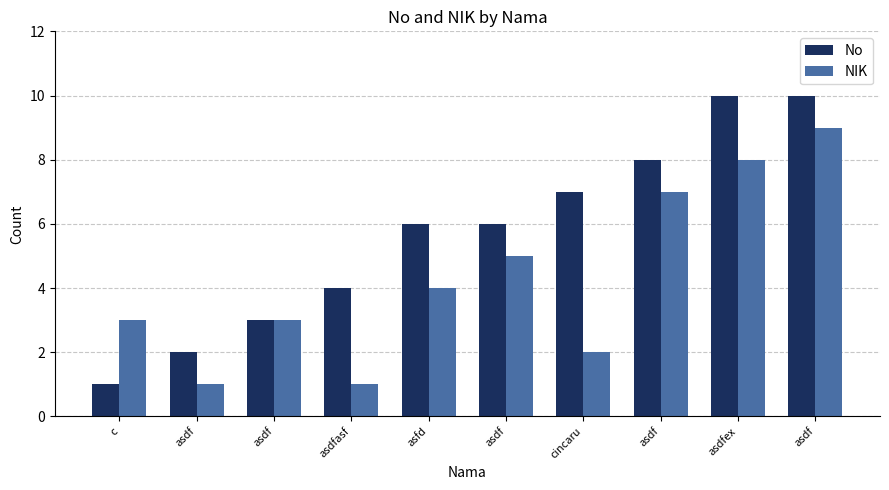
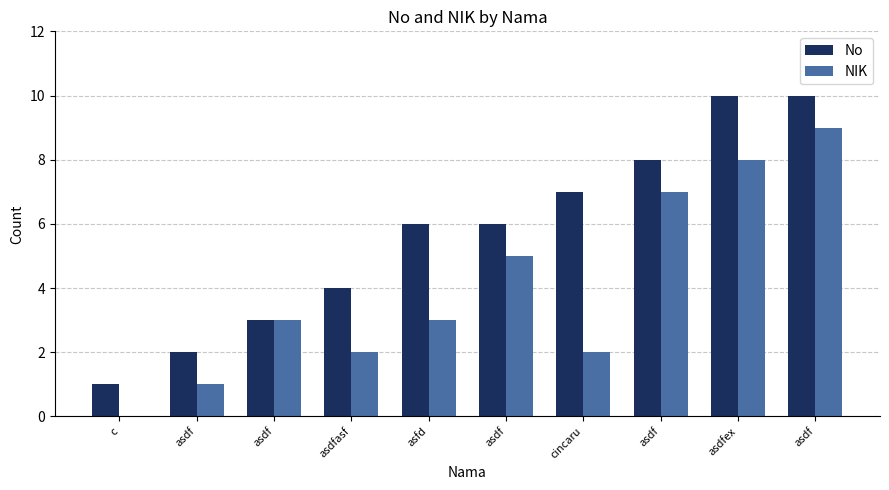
NIK, c: 3 -> 0
NIK, asdfasf: 1 -> 2
NIK, asfd: 4 -> 3
